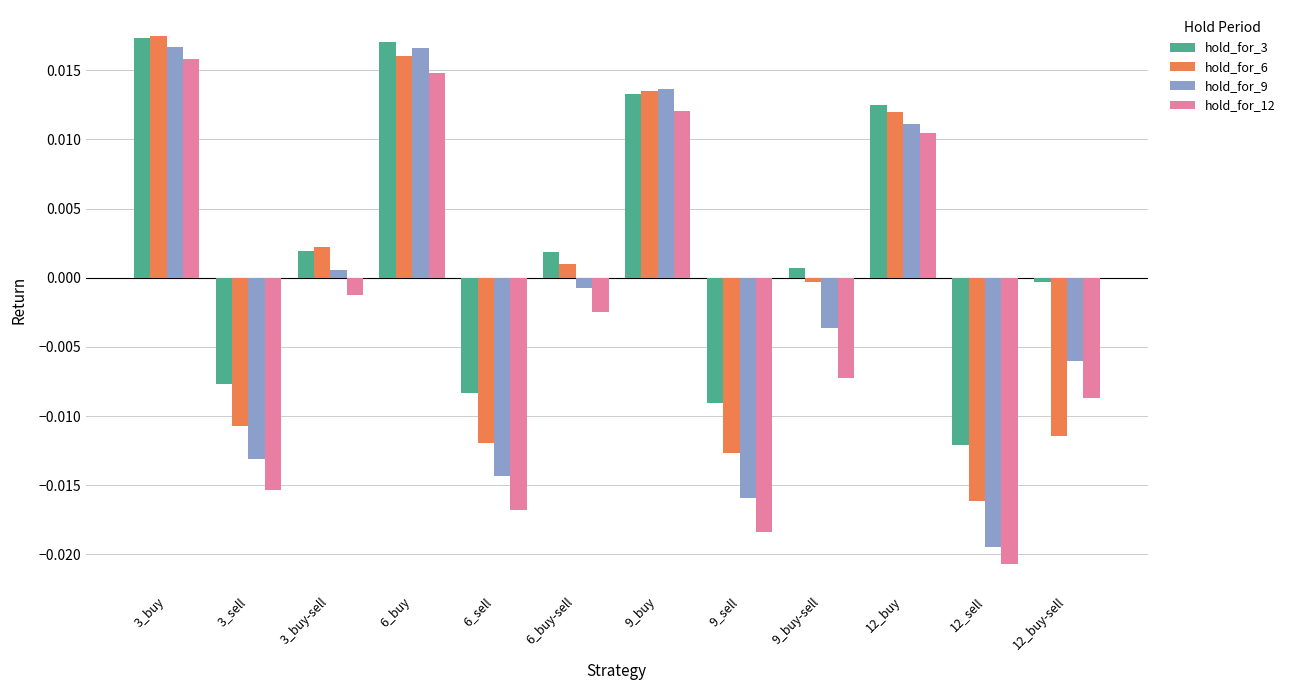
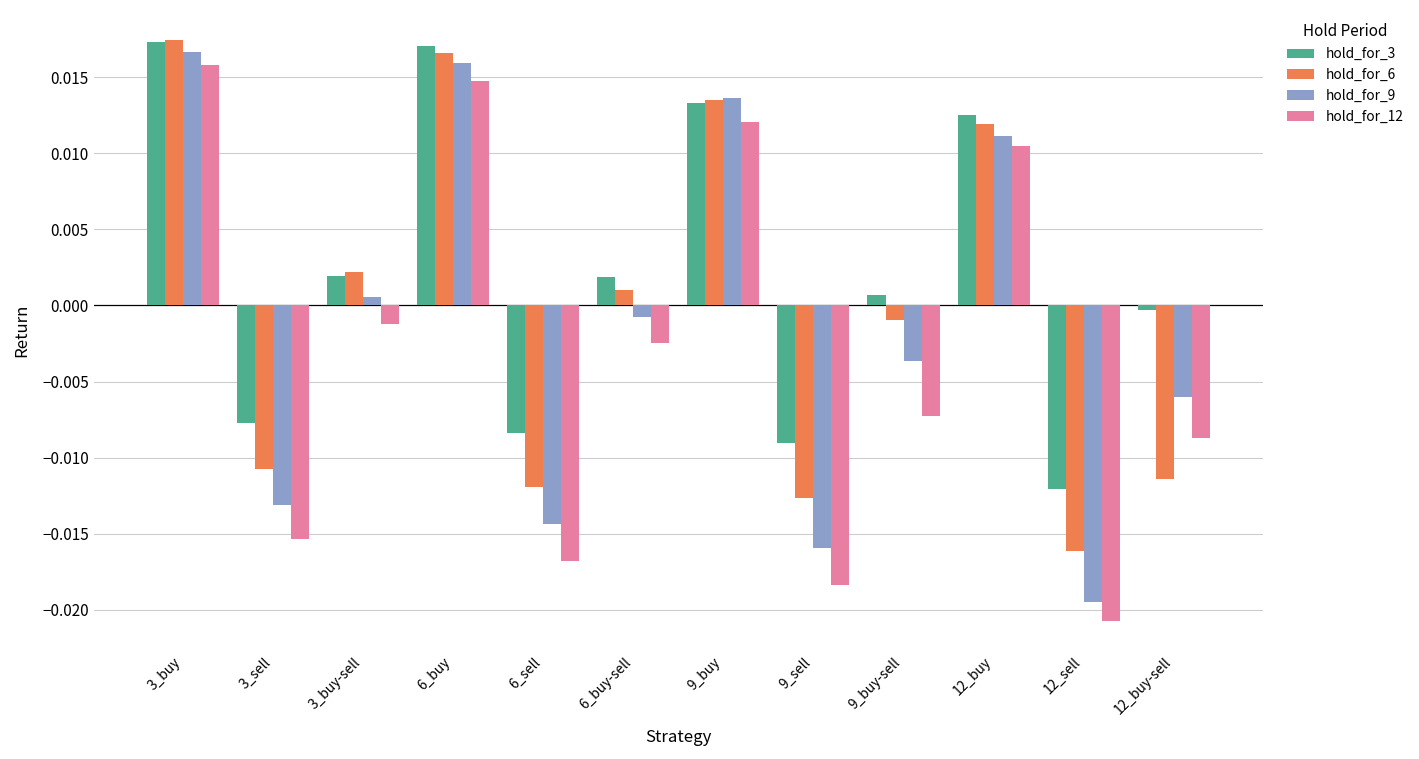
hold_for_6, 6_buy: 0.0160 -> 0.0166
hold_for_9, 6_buy: 0.0166 -> 0.0159
hold_for_6, 9_buy-sell: -0.0003 -> -0.0009
